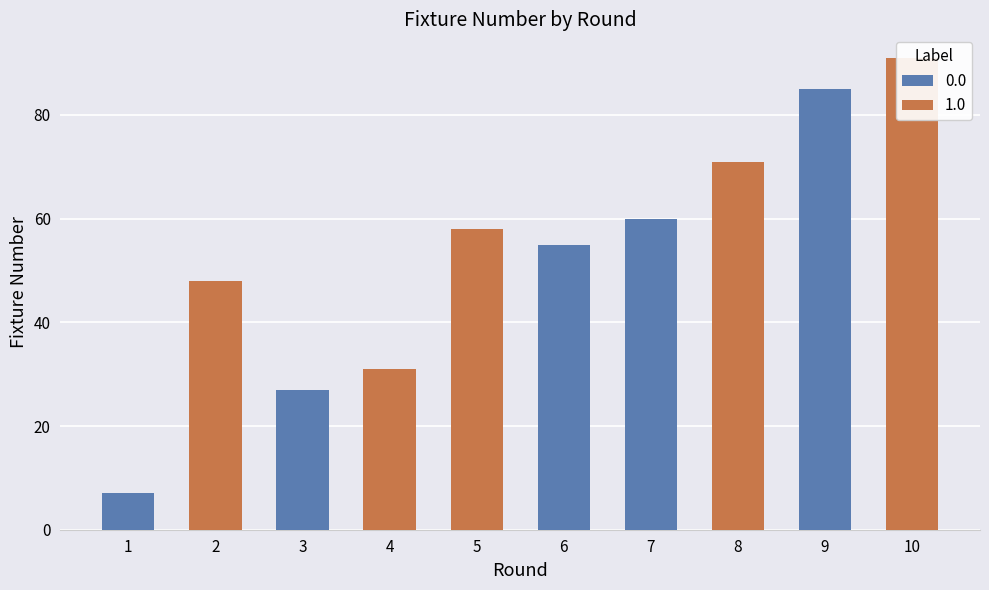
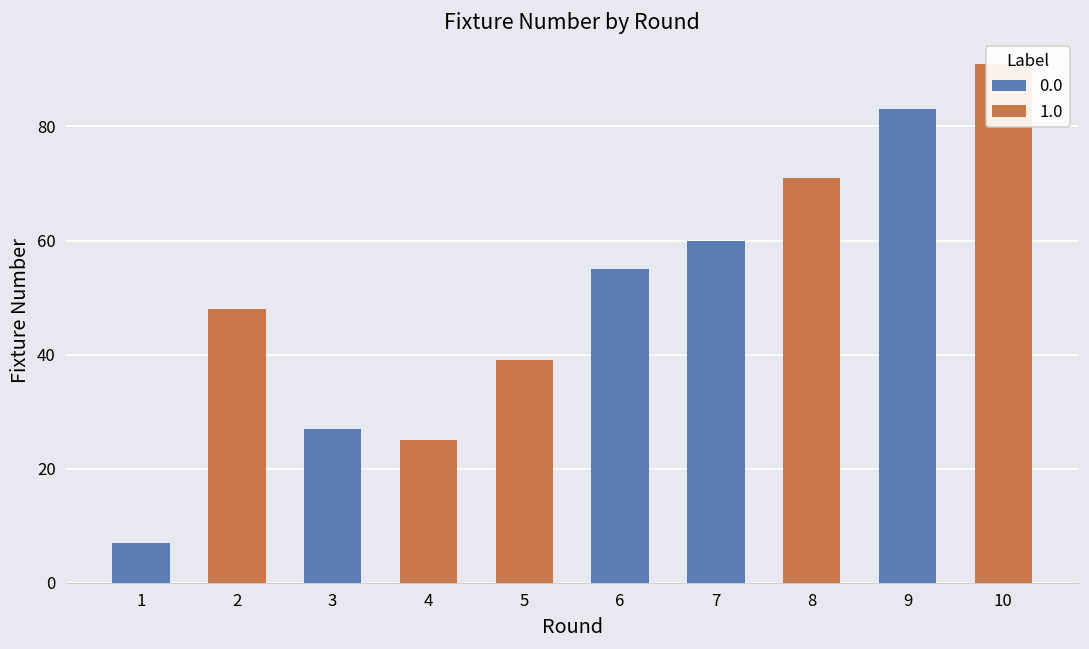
1.0, 4: 31 -> 25
1.0, 5: 58 -> 39
0.0, 9: 85 -> 83
